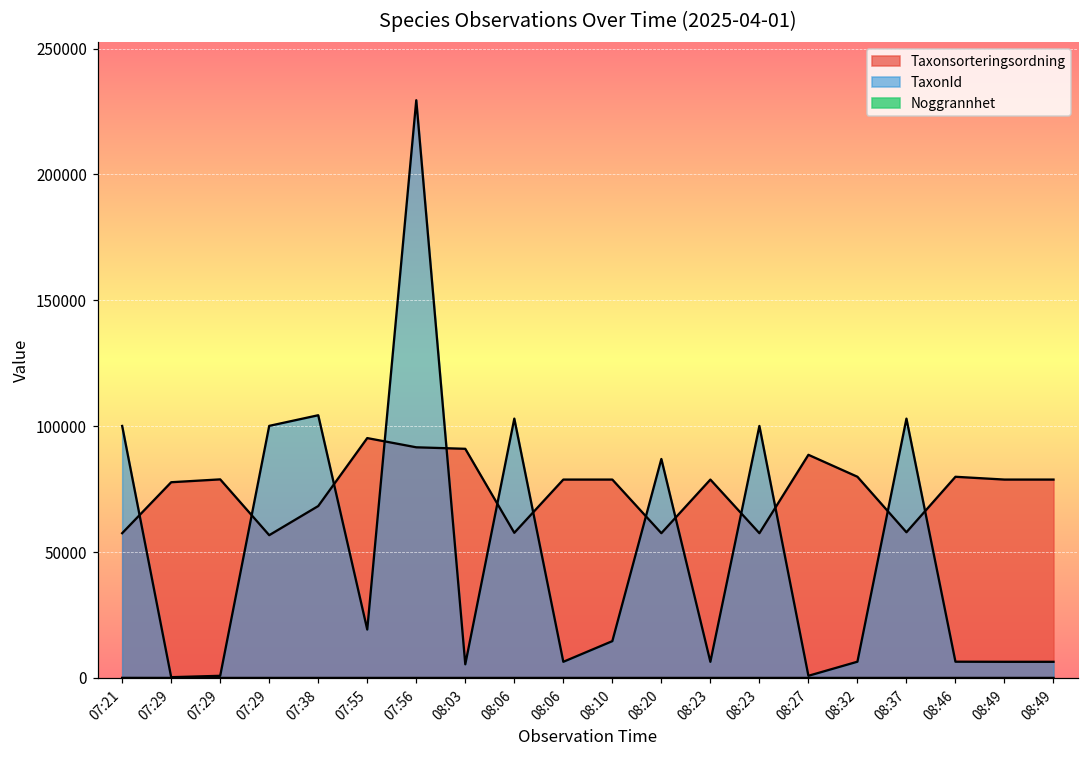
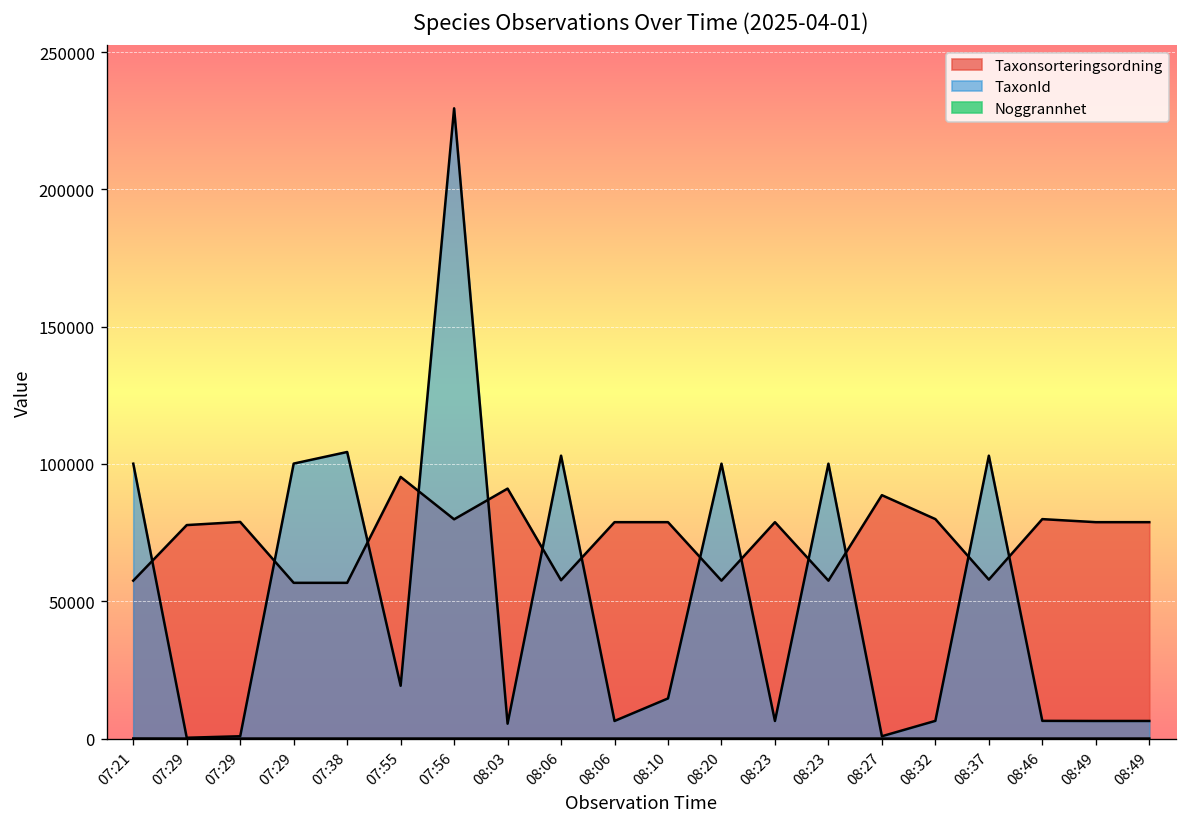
Taxonsorteringsordning, 07:38: 68000 -> 57000
Taxonsorteringsordning, 07:56: 92000 -> 80000
TaxonId, 08:20: 87000 -> 100000
